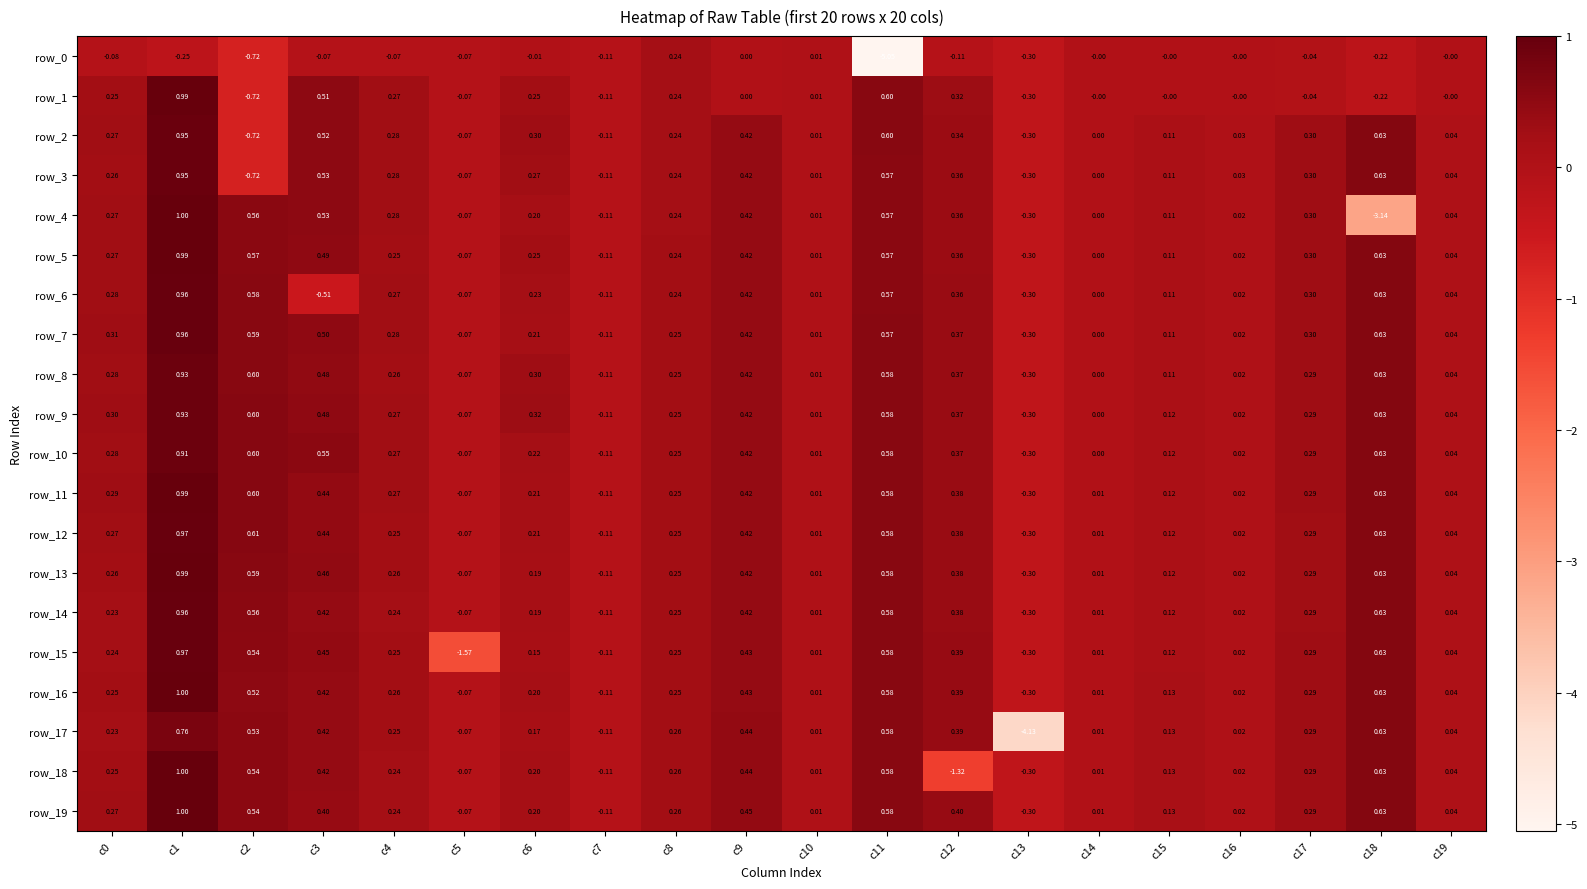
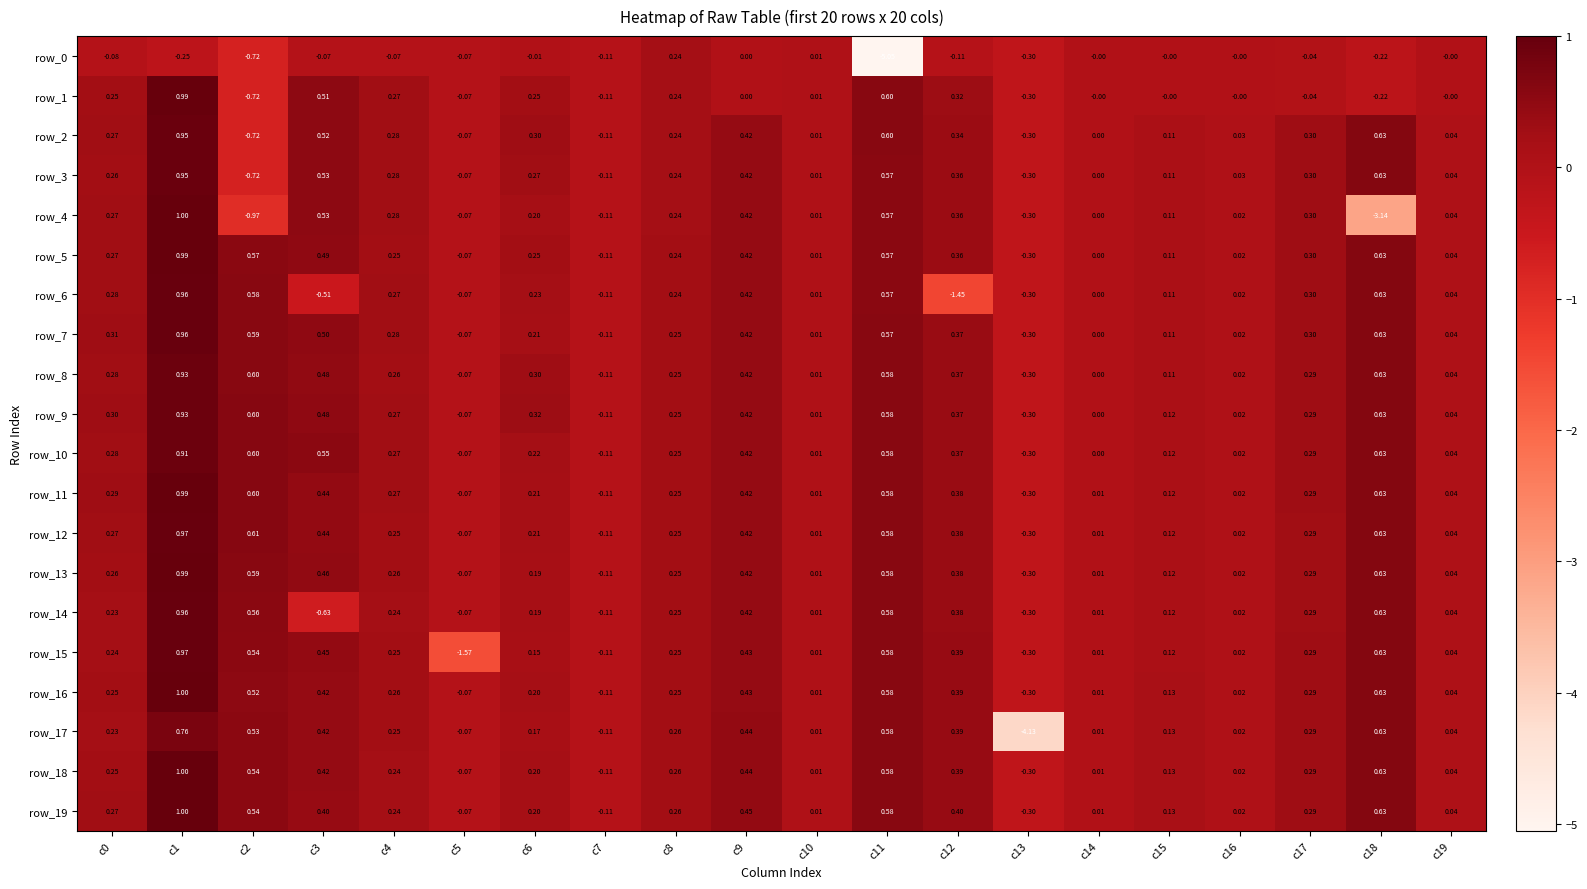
row_4, c2: 0.56 -> -0.97
row_6, c12: 0.36 -> -1.45
row_14, c3: 0.42 -> -0.63
row_18, c12: -1.32 -> 0.39
